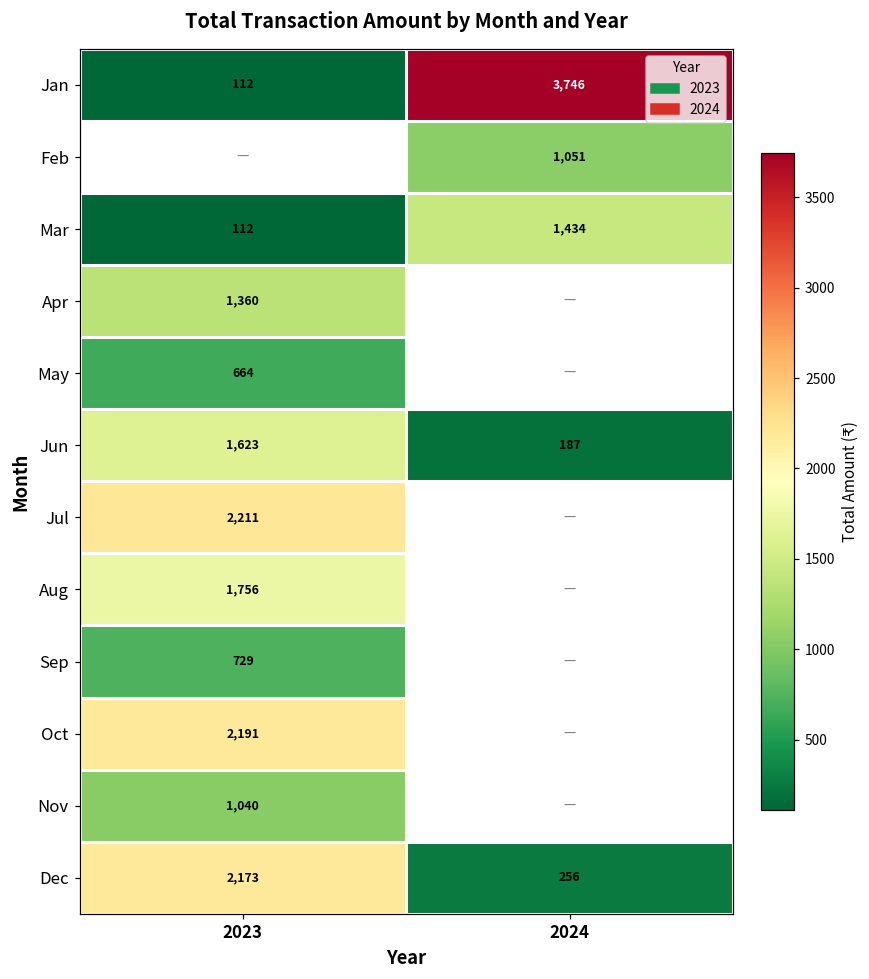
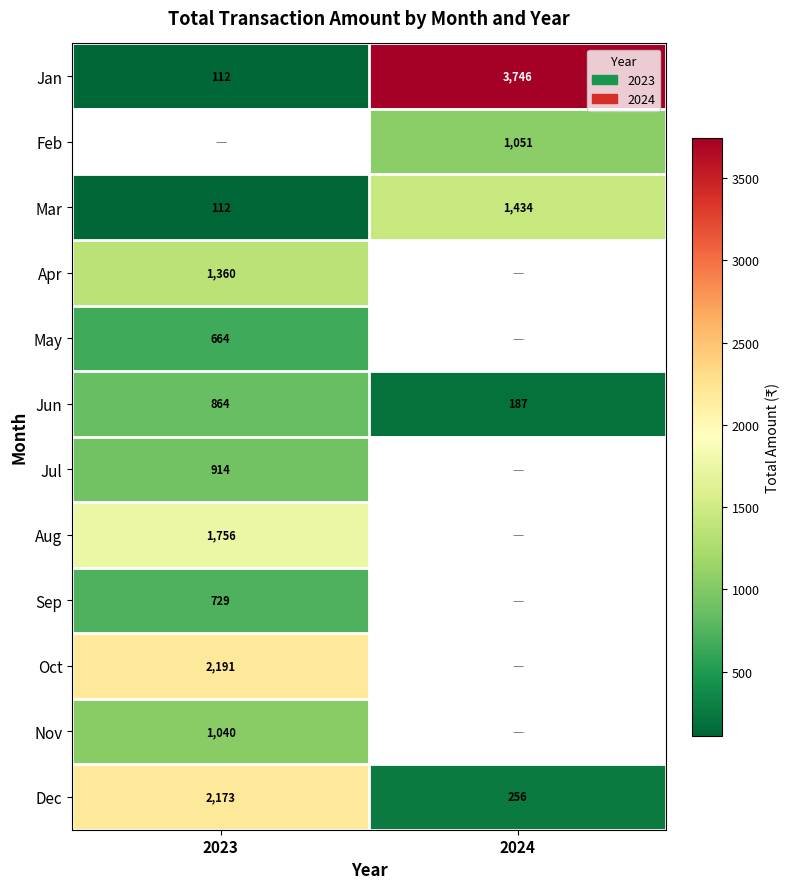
Jun, 2023: 1,623 -> 864
Jul, 2023: 2,211 -> 914
